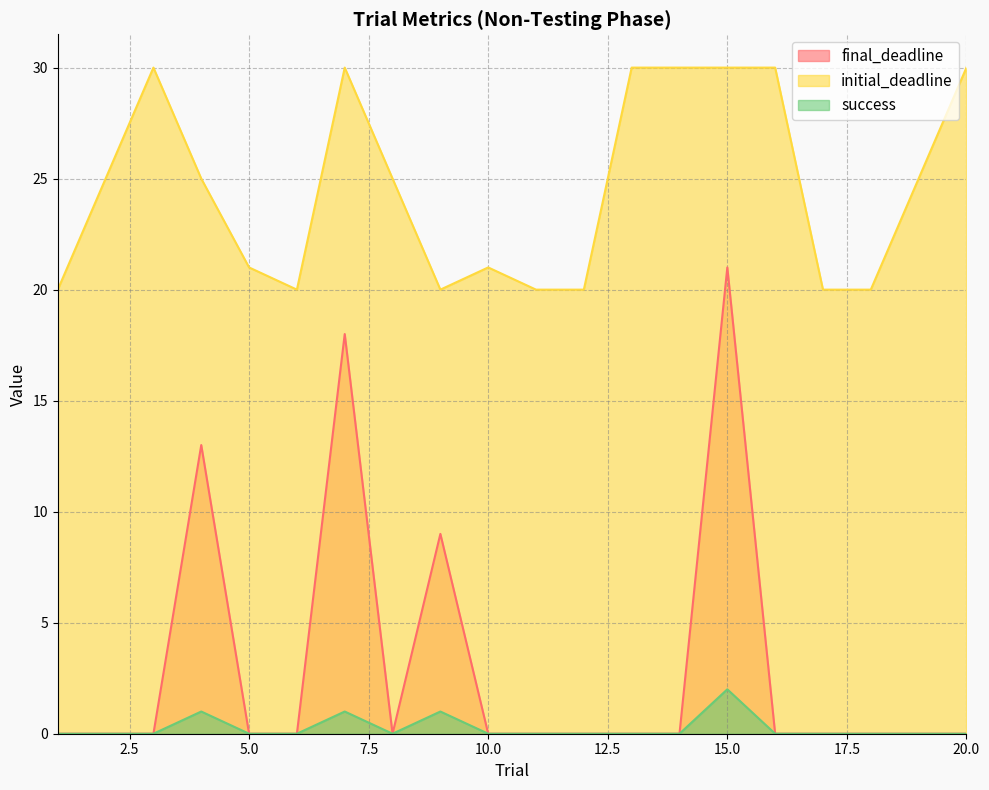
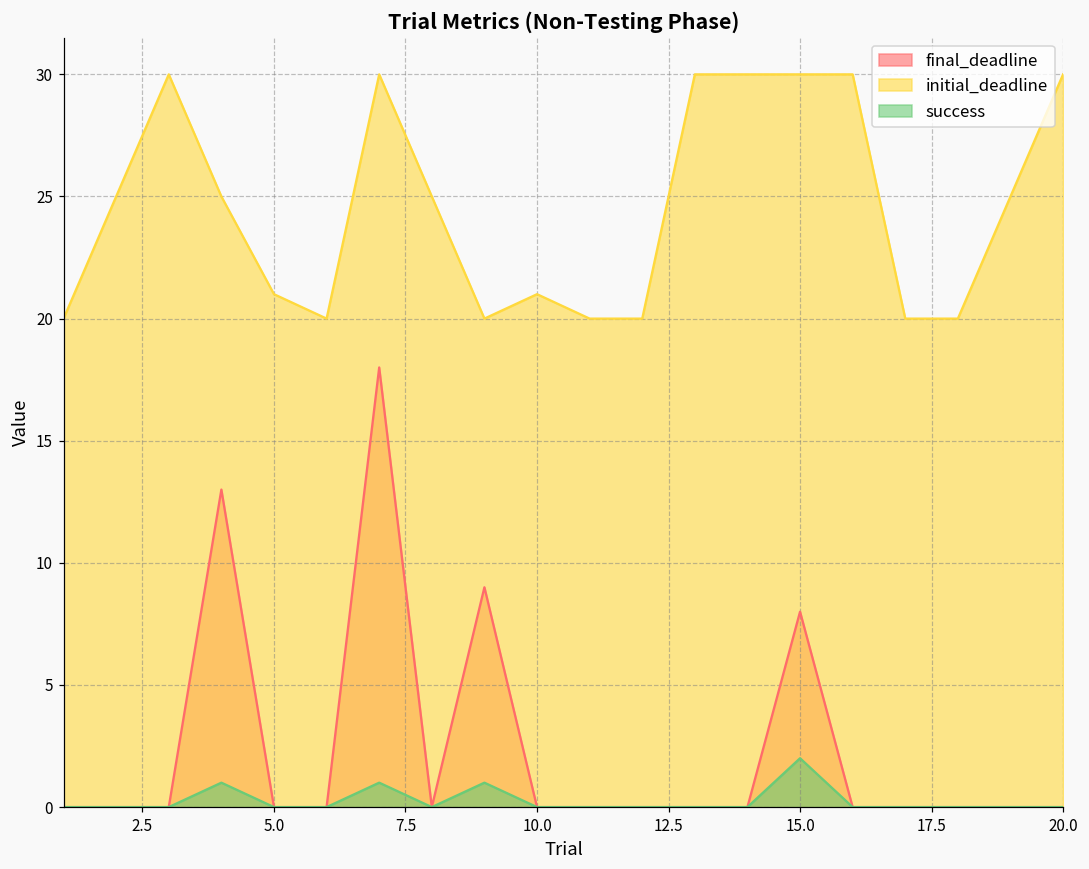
final_deadline, 15.0: 21 -> 8
